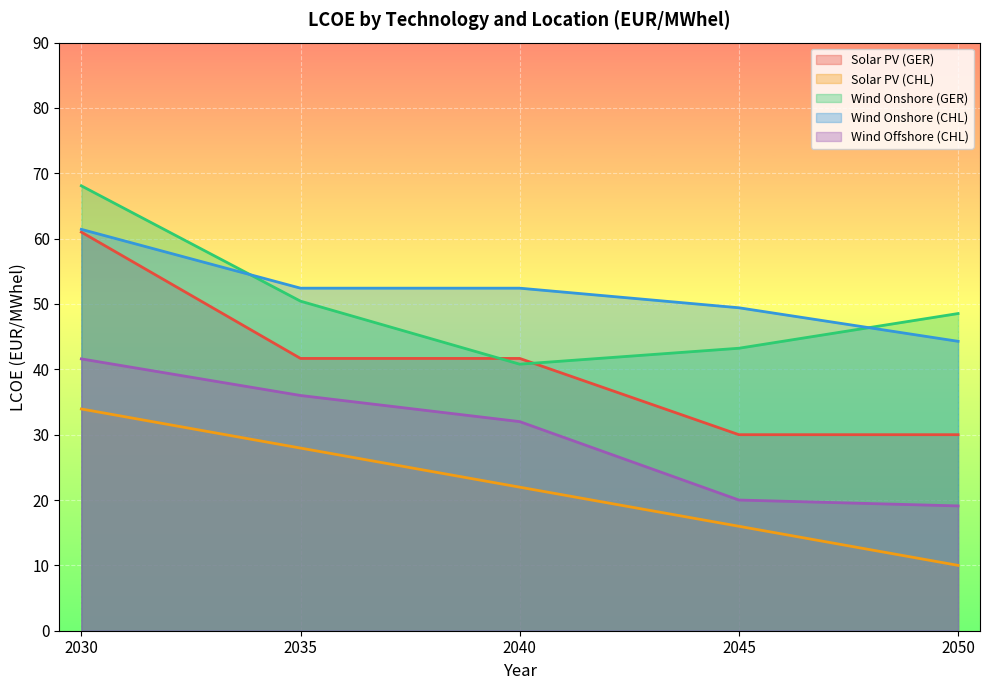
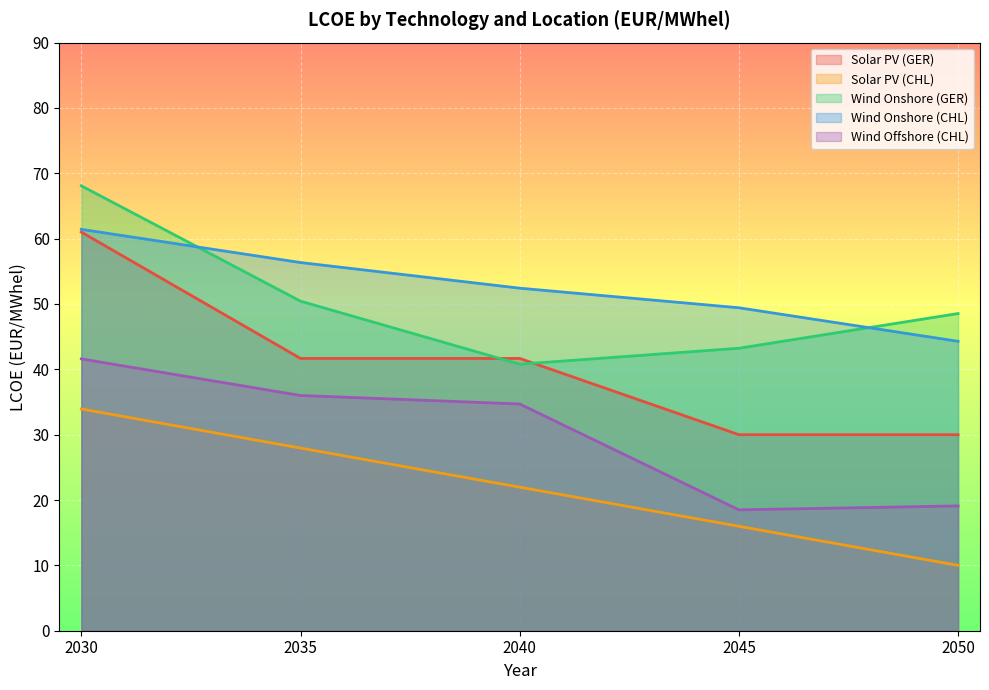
Wind Onshore (CHL), 2035: 52 -> 56
Wind Offshore (CHL), 2040: 32 -> 35
Wind Offshore (CHL), 2045: 20 -> 19
